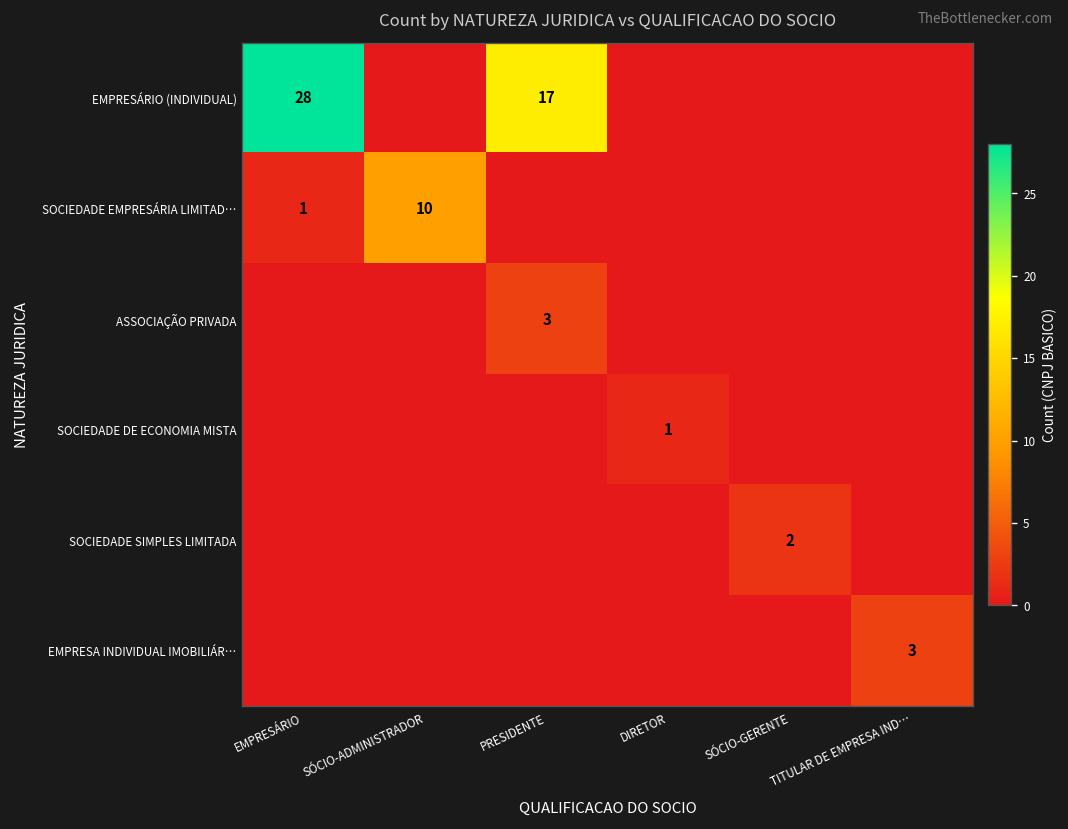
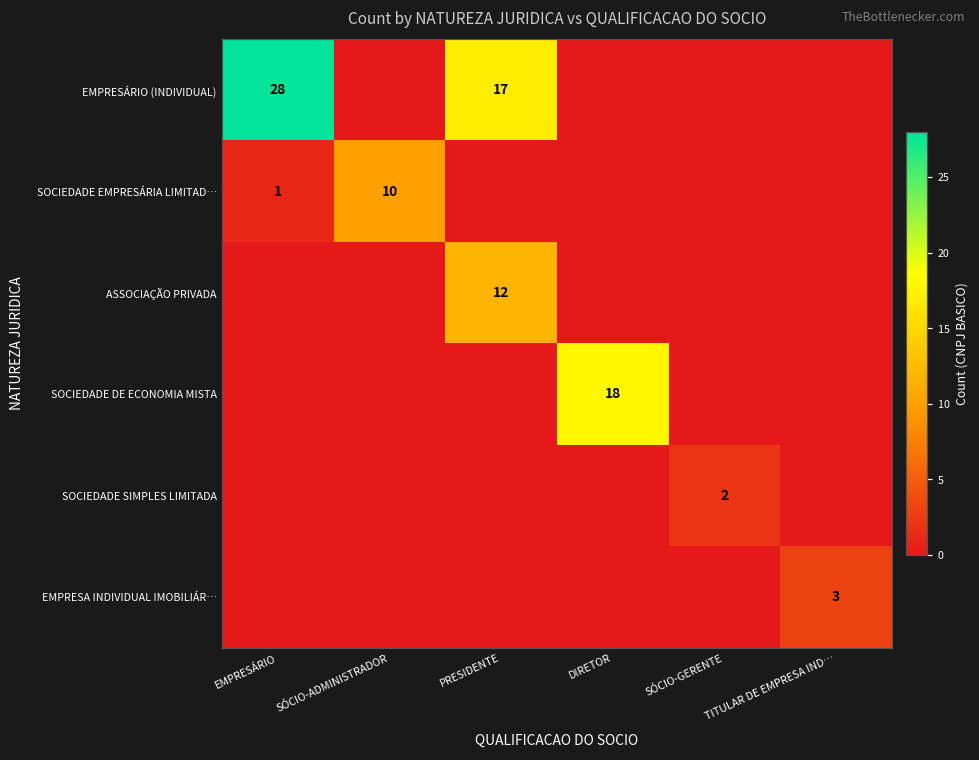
ASSOCIAÇÃO PRIVADA, PRESIDENTE: 3 -> 12
SOCIEDADE DE ECONOMIA MISTA, DIRETOR: 1 -> 18
